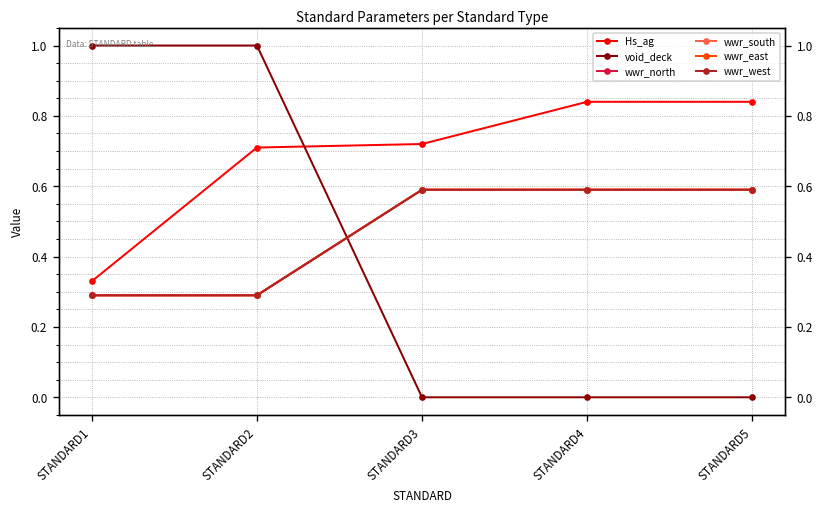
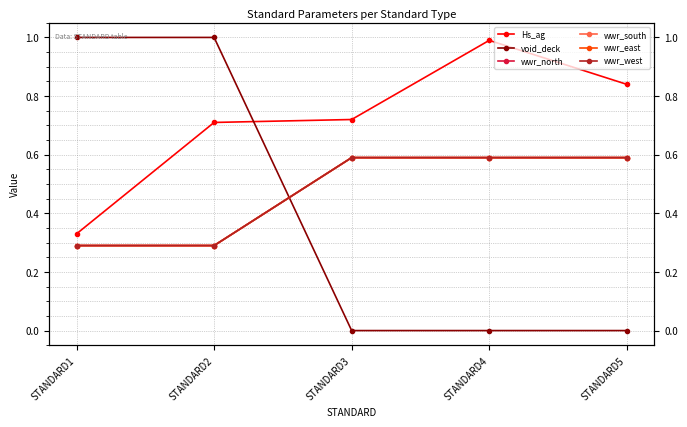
Hs_ag, STANDARD4: 0.84 -> 0.99
